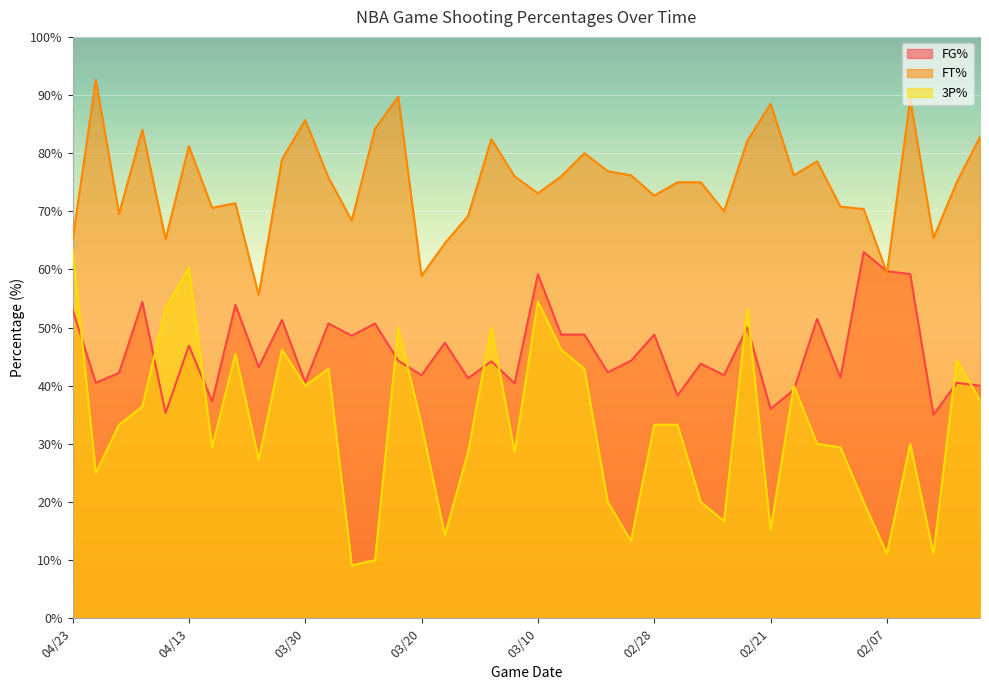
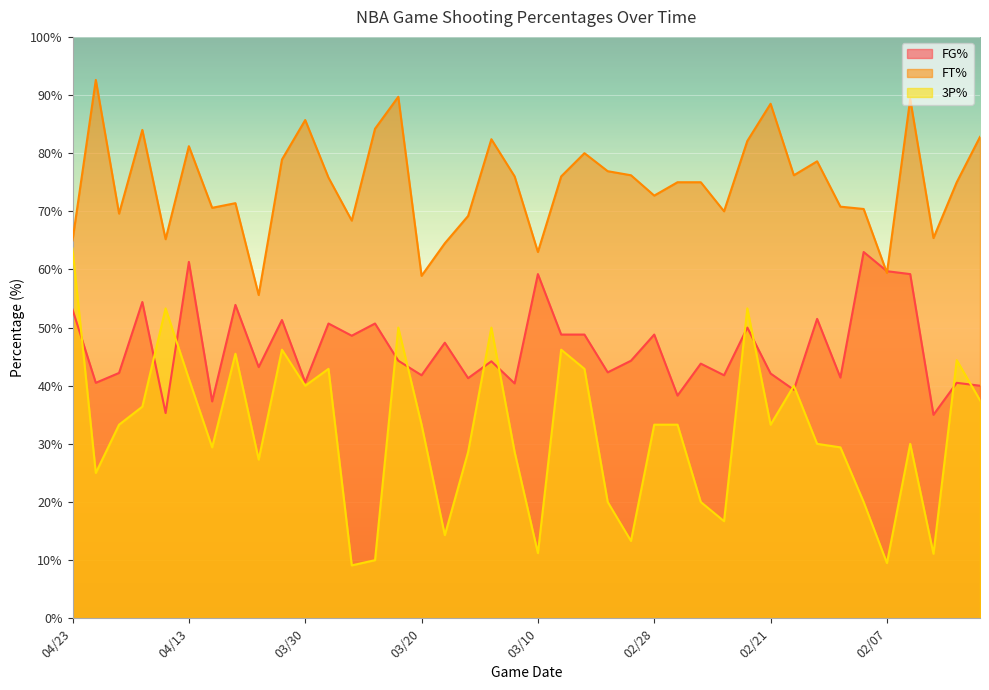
FG%, 04/13: 47% -> 61%
3P%, 04/13: 60% -> 41%
FT%, 03/10: 73% -> 63%
3P%, 03/10: 55% -> 11%
FG%, 02/21: 36% -> 42%
3P%, 02/21: 15% -> 33%
3P%, 02/07: 11% -> 10%
